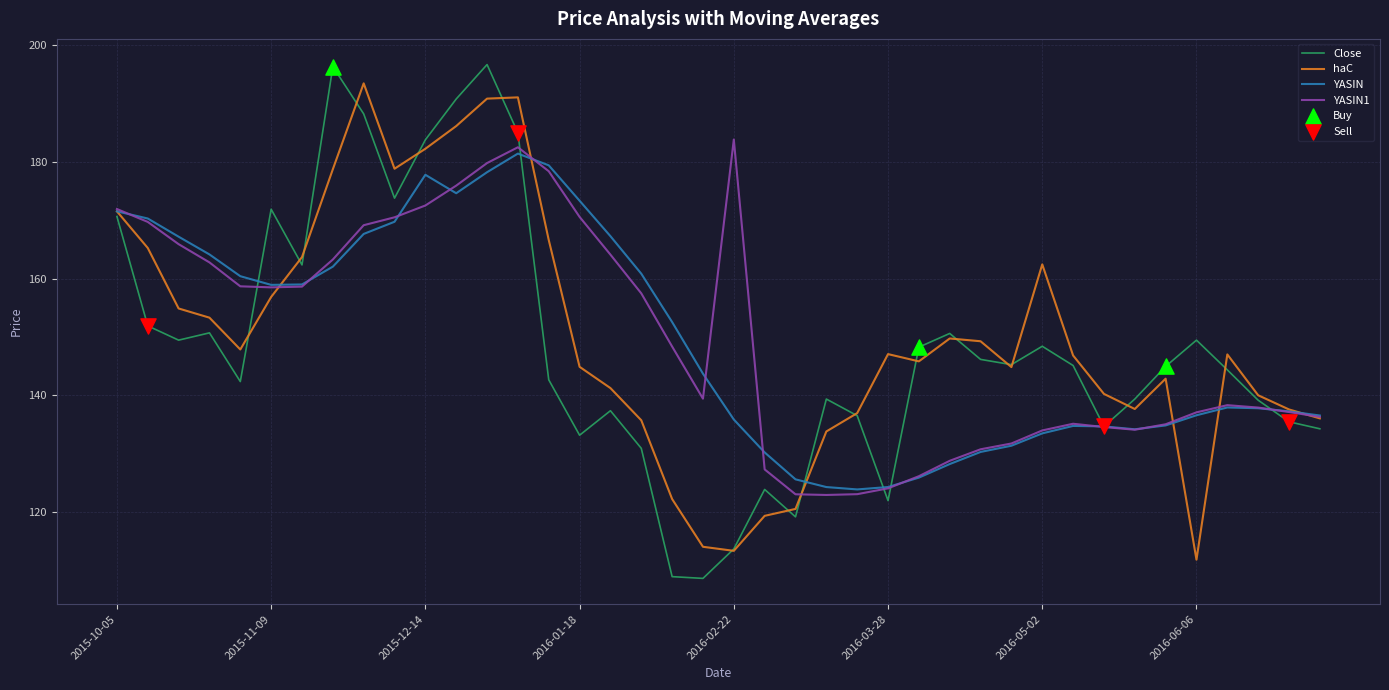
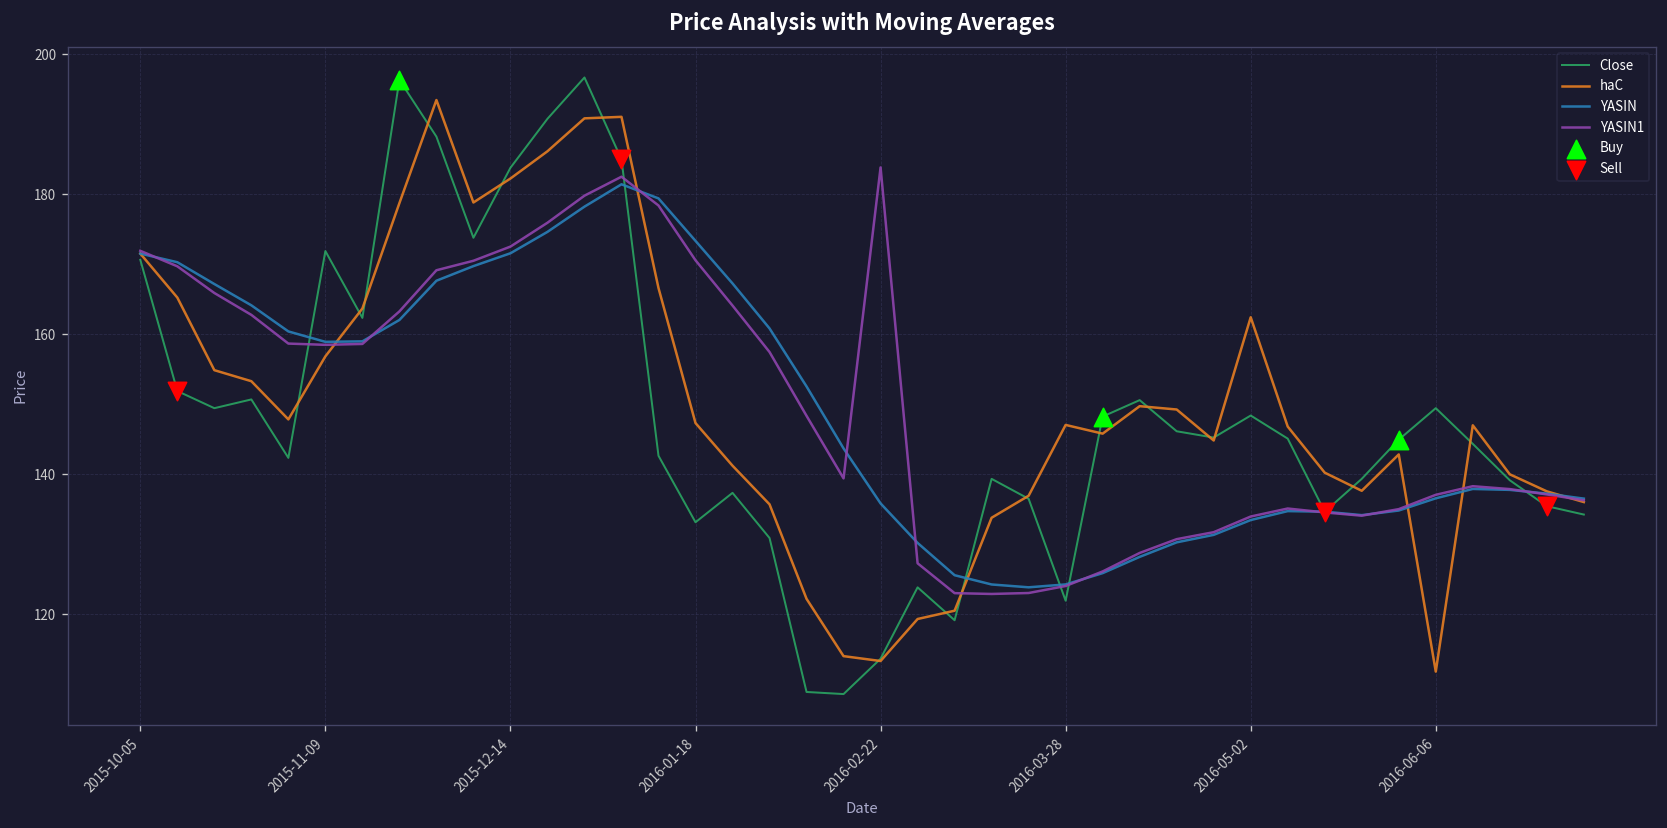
YASIN, 2015-12-14: 178 -> 172
haC, 2016-01-18: 145 -> 147
